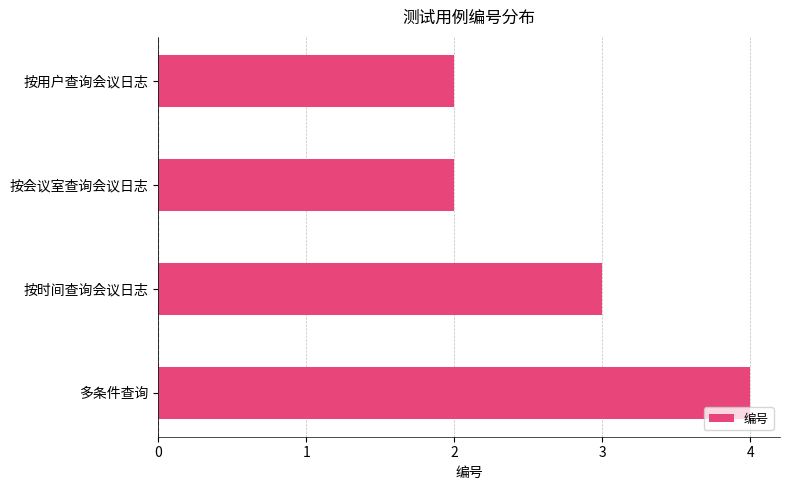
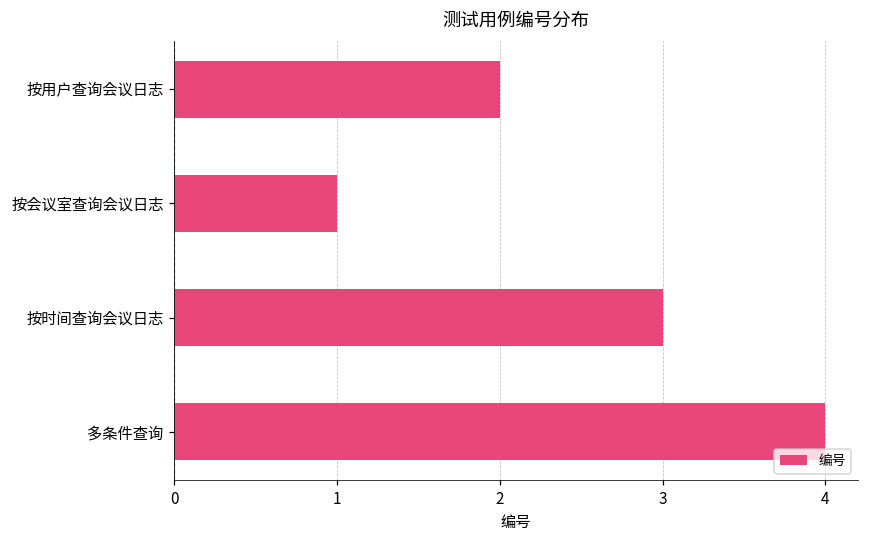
按会议室查询会议日志: 2 -> 1
